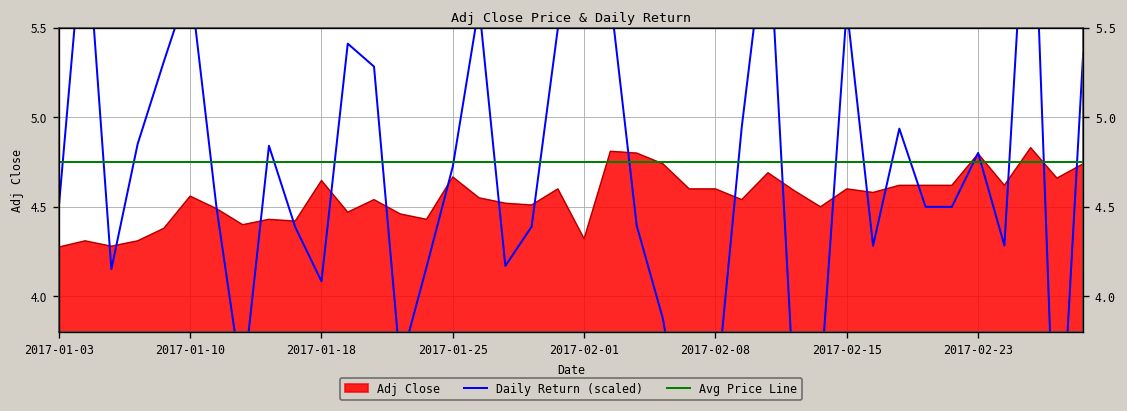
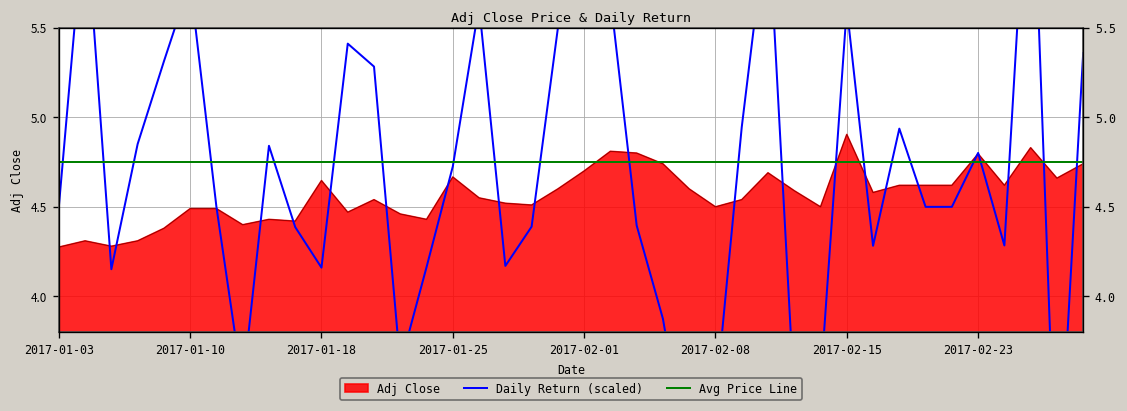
Adj Close, 2017-01-10: 4.56 -> 4.49
Daily Return (scaled), 2017-01-18: 4.08 -> 4.16
Adj Close, 2017-02-01: 4.32 -> 4.70
Adj Close, 2017-02-08: 4.6 -> 4.5
Adj Close, 2017-02-15: 4.60 -> 4.90
